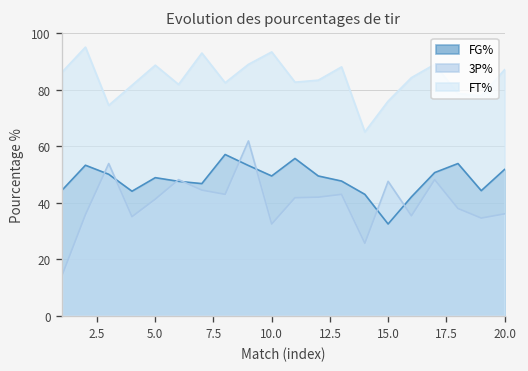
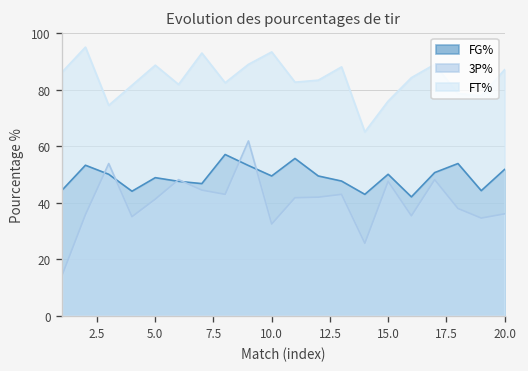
FG%, 15.0: 32 -> 50
